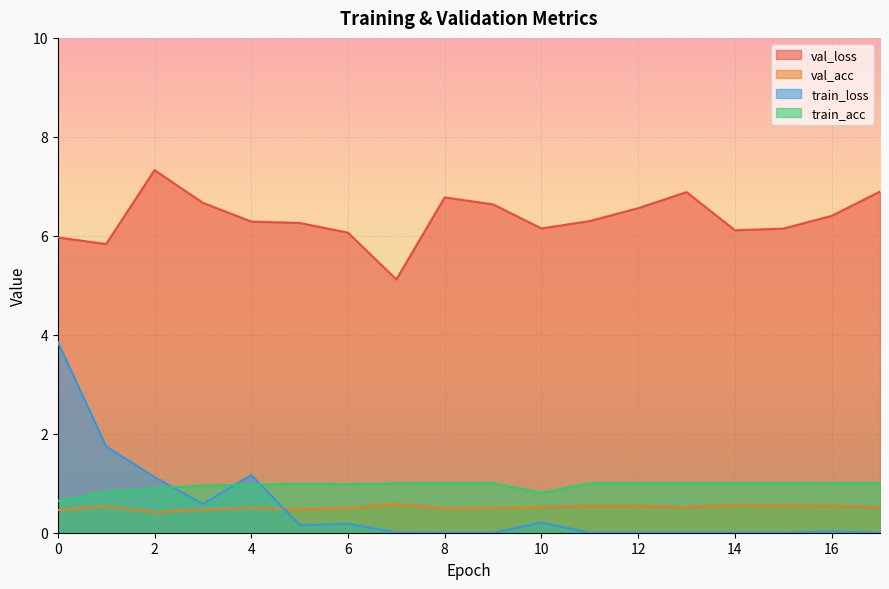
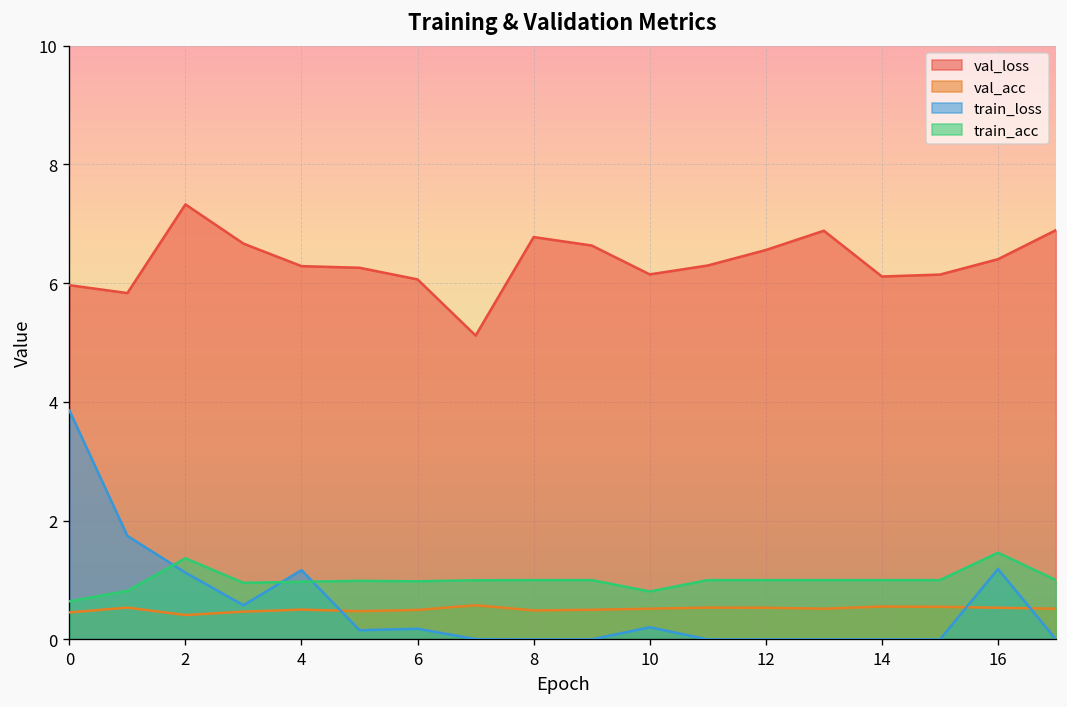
train_acc, 2: 0.9 -> 1.4
train_loss, 16: 0.0 -> 1.2
train_acc, 16: 1.0 -> 1.5
